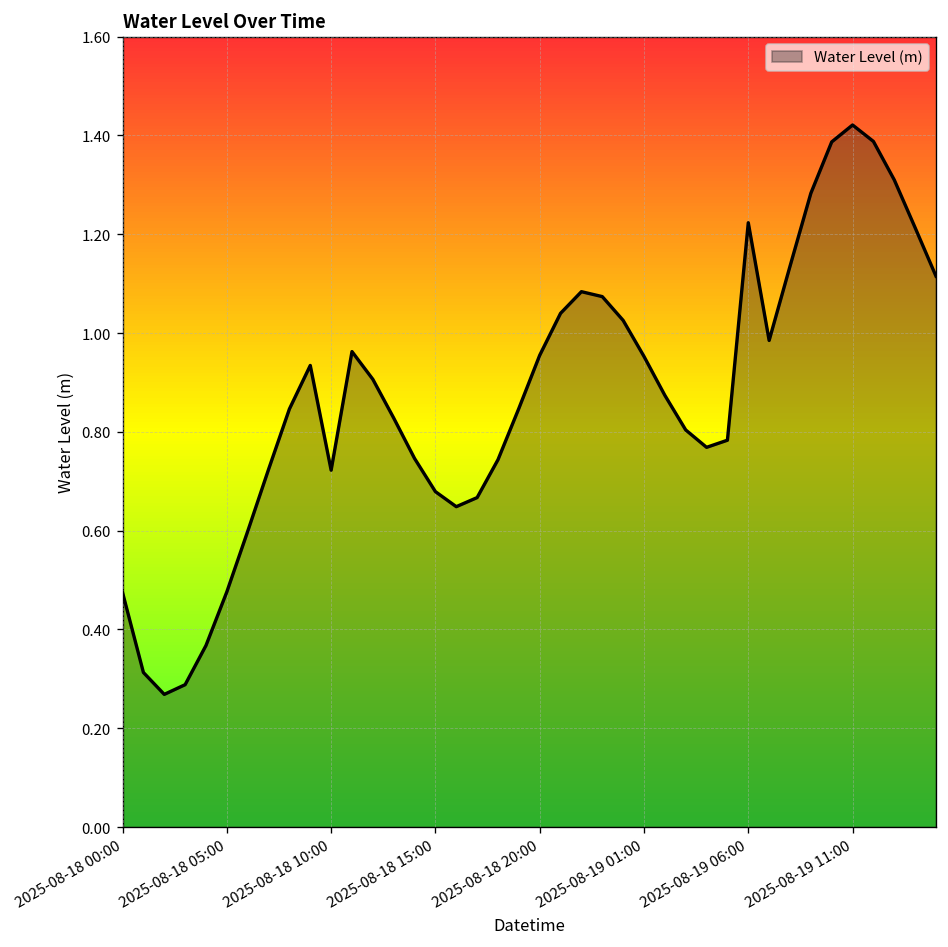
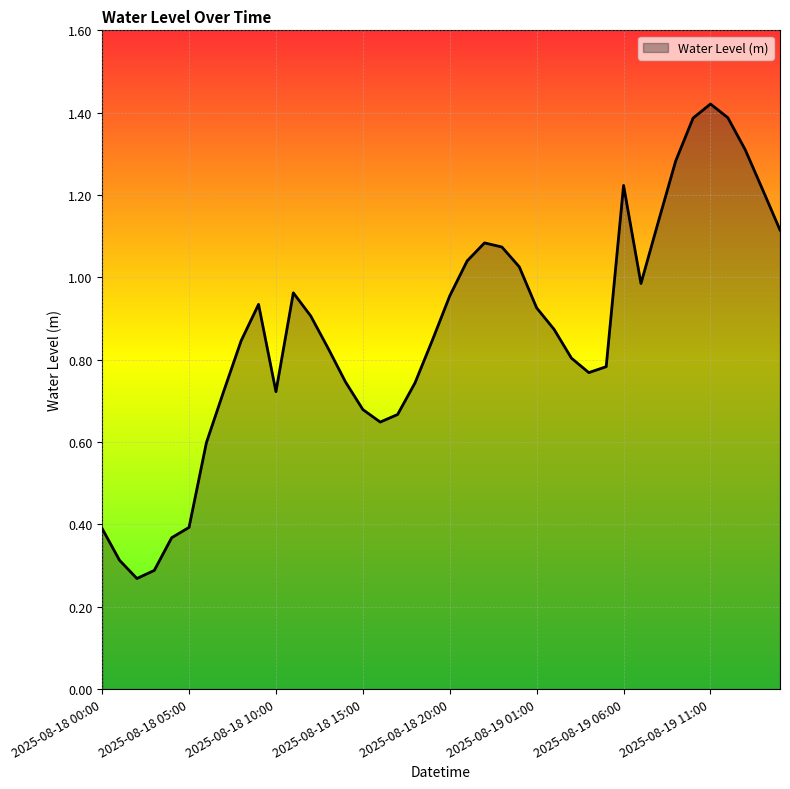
2025-08-18 00:00: 0.47 -> 0.39
2025-08-18 05:00: 0.48 -> 0.39
2025-08-19 01:00: 0.95 -> 0.93
